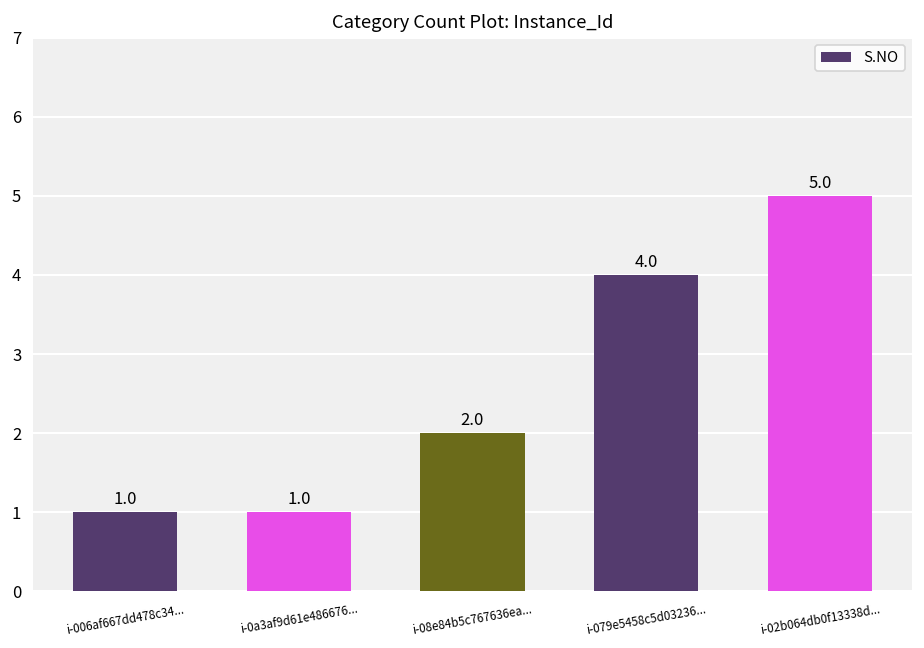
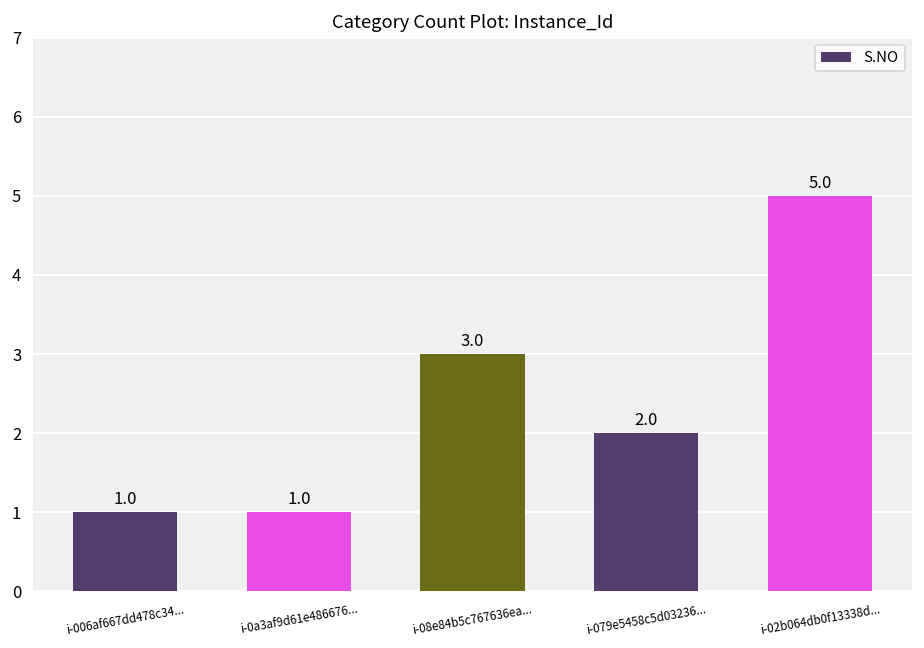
i-08e84b5c767636ea...: 2.0 -> 3.0
i-079e5458c5d03236...: 4.0 -> 2.0
